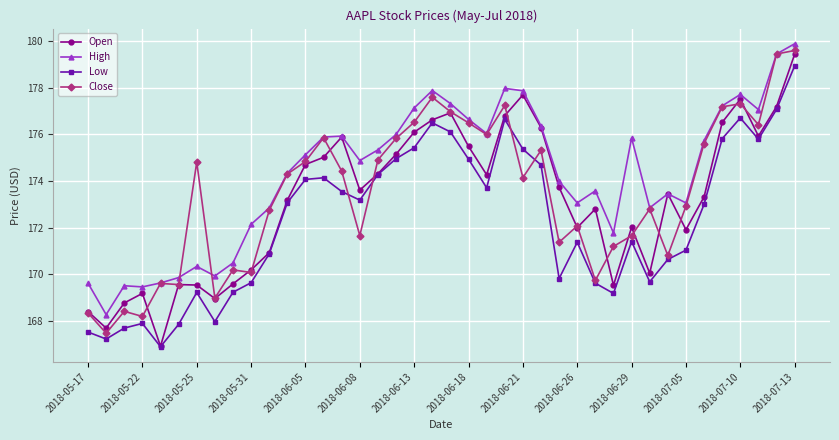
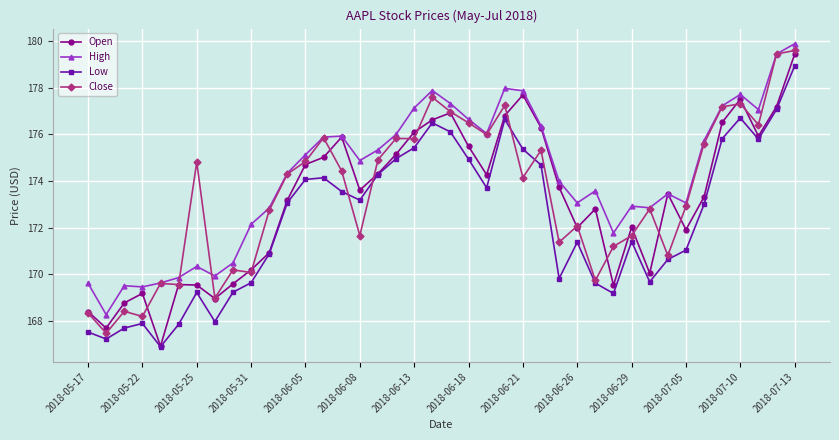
Close, 2018-06-13: 176.5 -> 175.8
High, 2018-06-29: 175.9 -> 172.9
